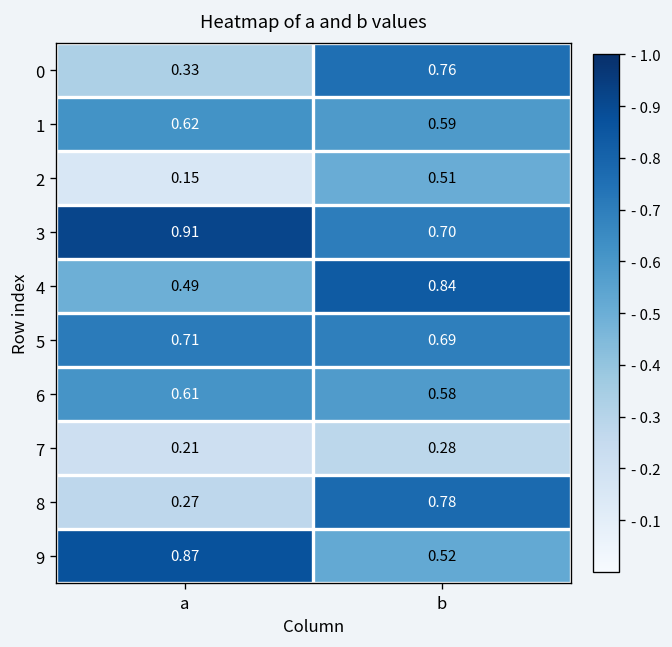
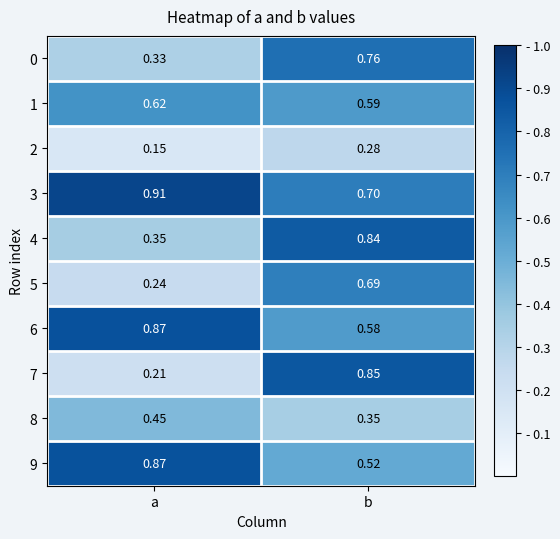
2, b: 0.51 -> 0.28
4, a: 0.49 -> 0.35
5, a: 0.71 -> 0.24
6, a: 0.61 -> 0.87
7, b: 0.28 -> 0.85
8, a: 0.27 -> 0.45
8, b: 0.78 -> 0.35
